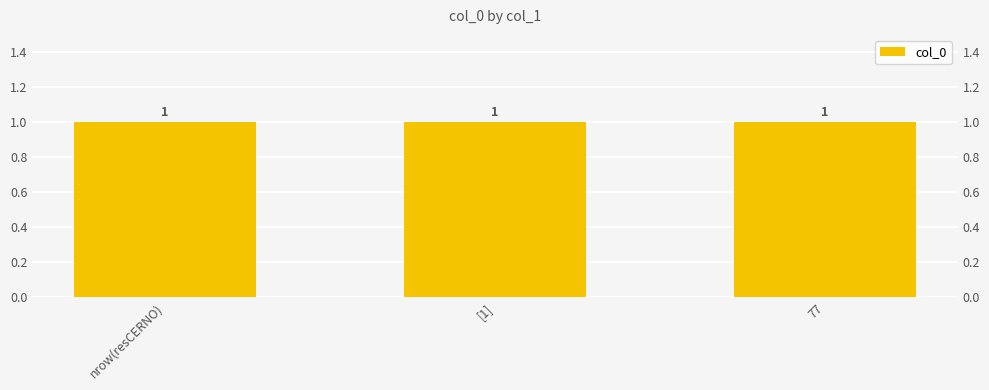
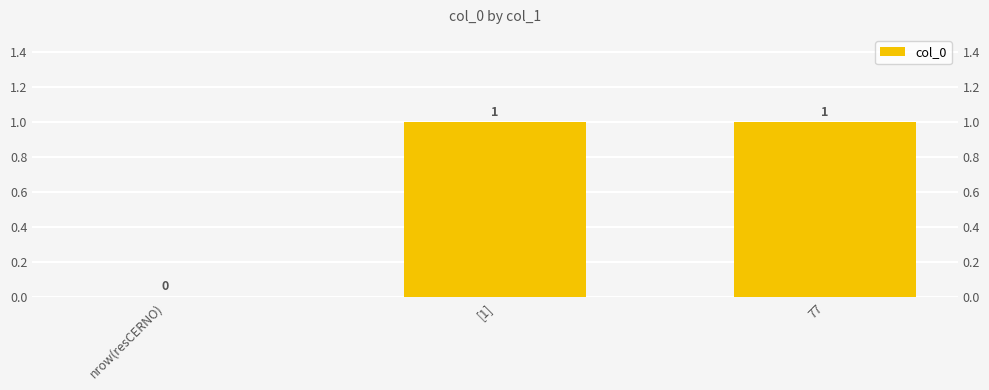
nrow(resCERNO): 1 -> 0
